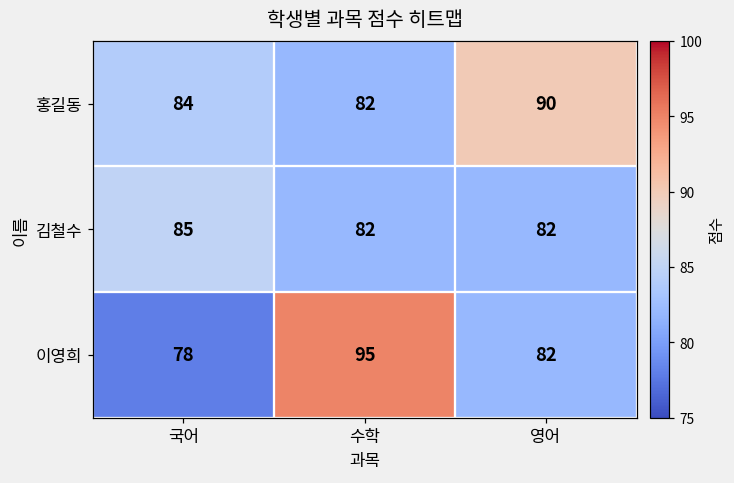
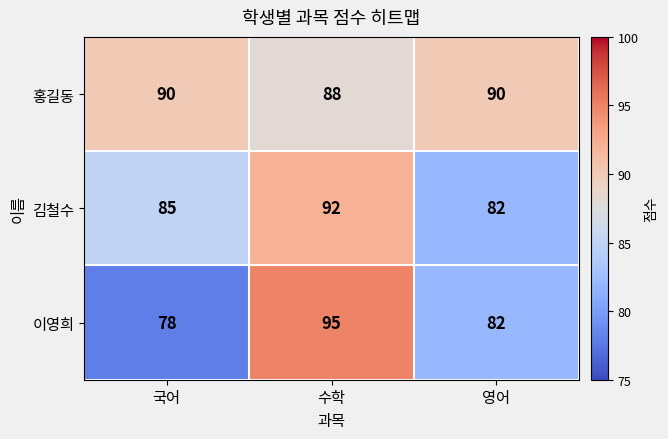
홍길동, 국어: 84 -> 90
홍길동, 수학: 82 -> 88
김철수, 수학: 82 -> 92
